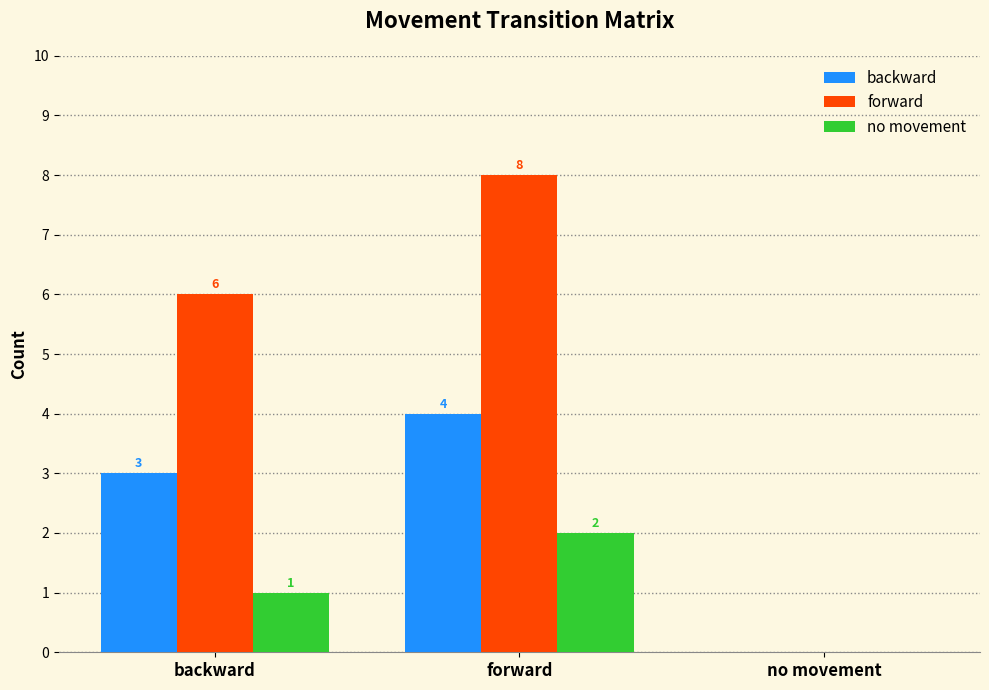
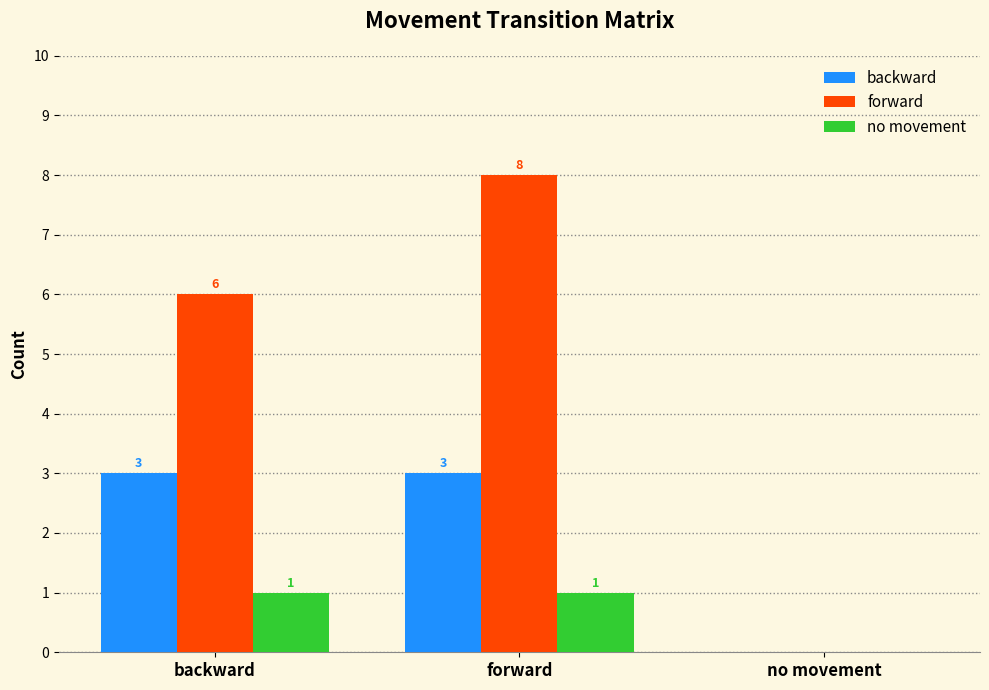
backward, forward: 4 -> 3
no movement, forward: 2 -> 1
